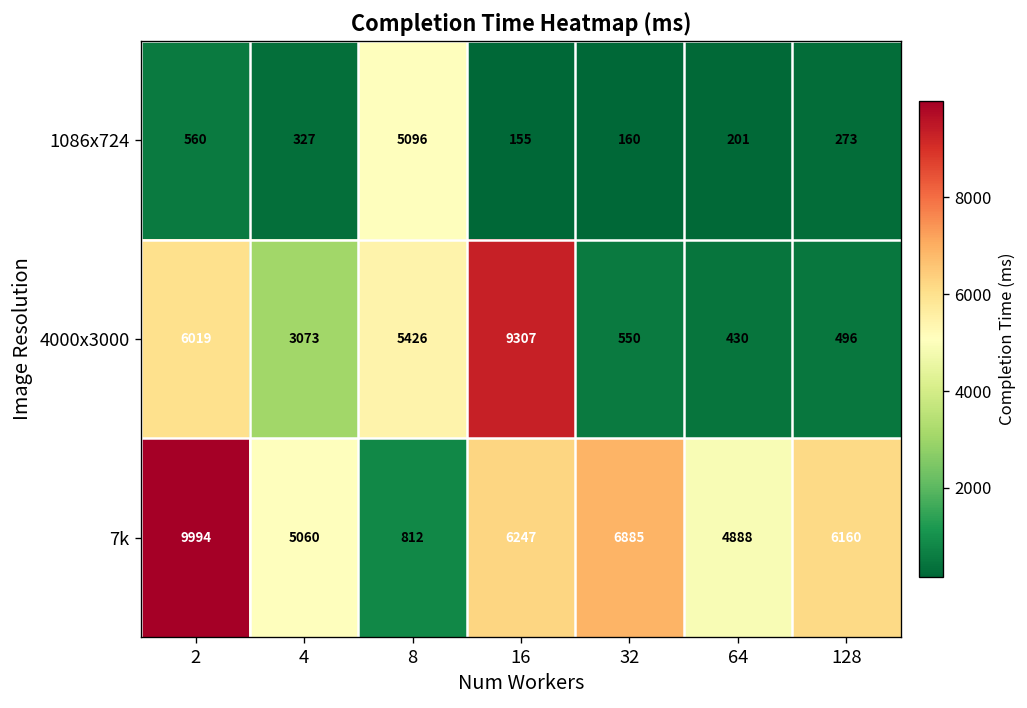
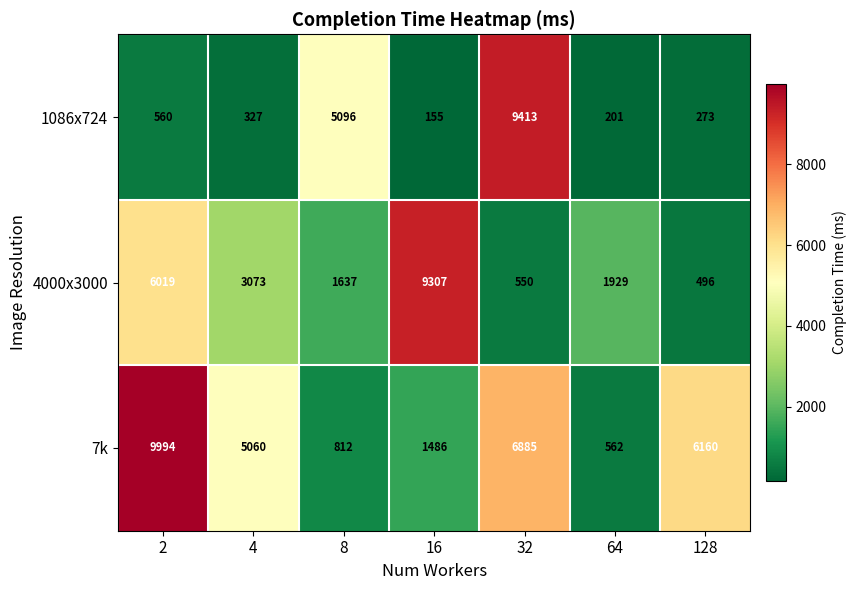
1086x724, 32: 160 -> 9413
4000x3000, 8: 5426 -> 1637
4000x3000, 64: 430 -> 1929
7k, 16: 6247 -> 1486
7k, 64: 4888 -> 562
